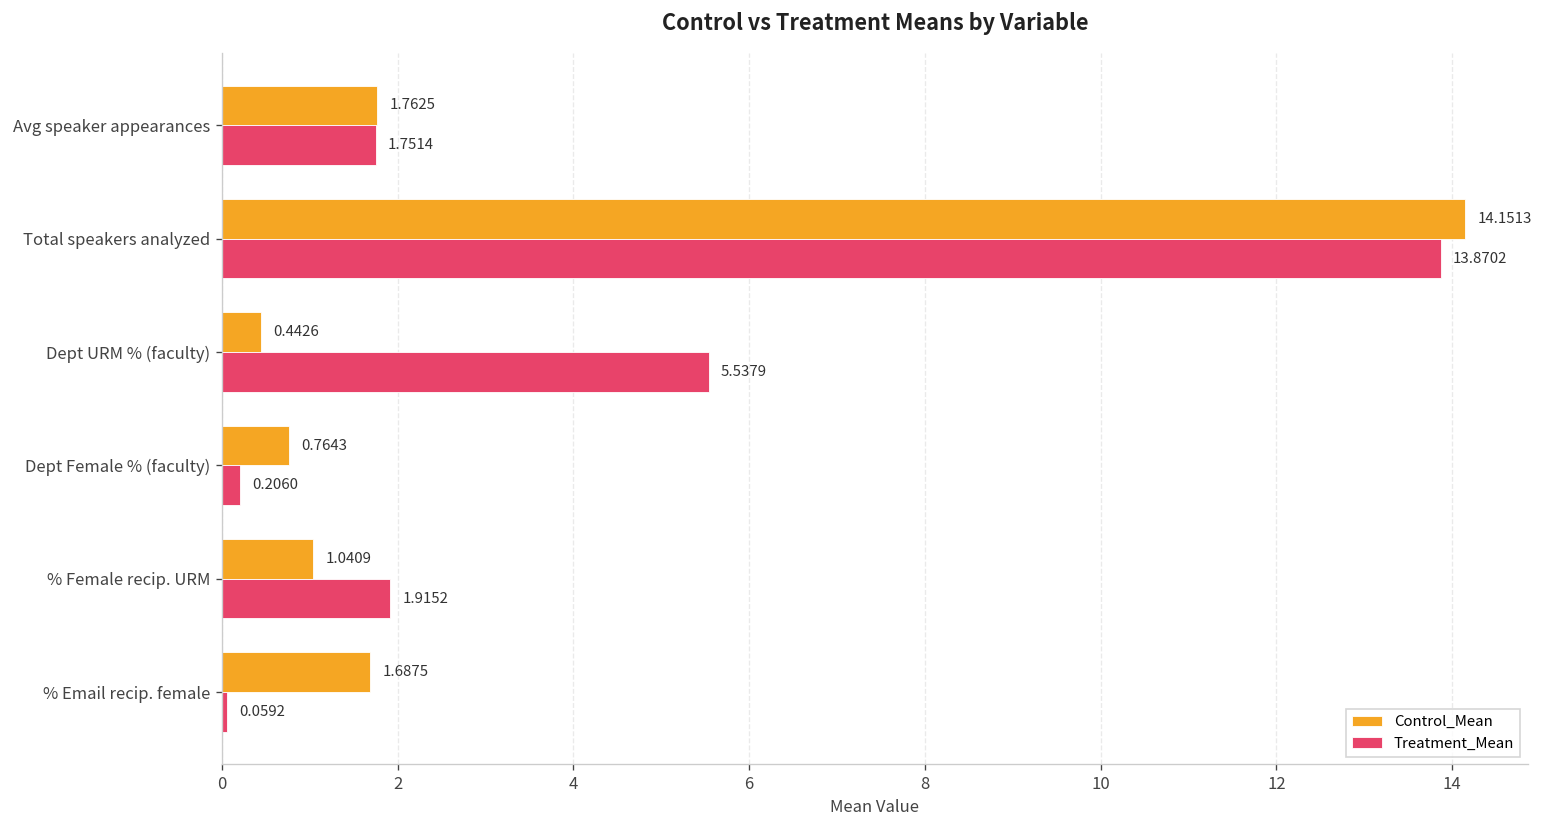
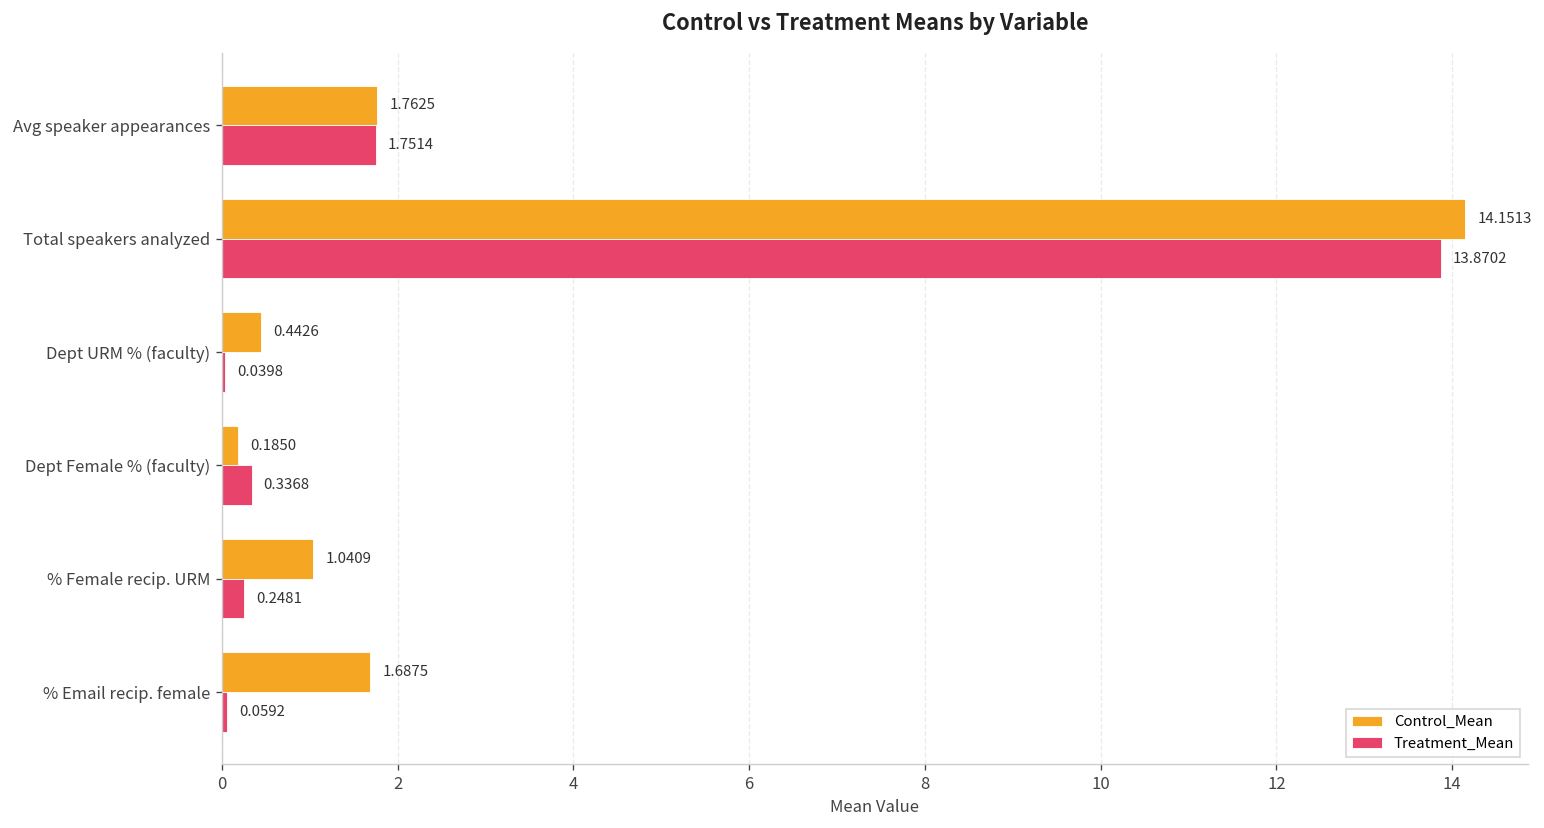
Treatment_Mean, Dept URM % (faculty): 5.5379 -> 0.0398
Control_Mean, Dept Female % (faculty): 0.7643 -> 0.1850
Treatment_Mean, Dept Female % (faculty): 0.2060 -> 0.3368
Treatment_Mean, % Female recip. URM: 1.9152 -> 0.2481
